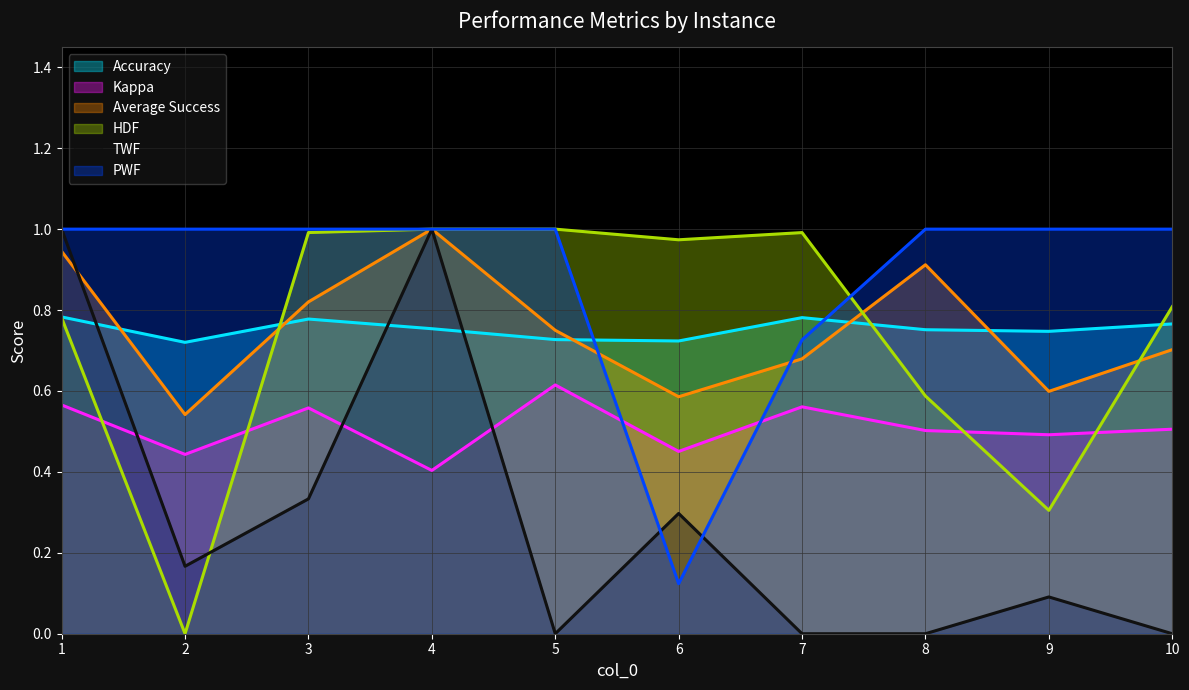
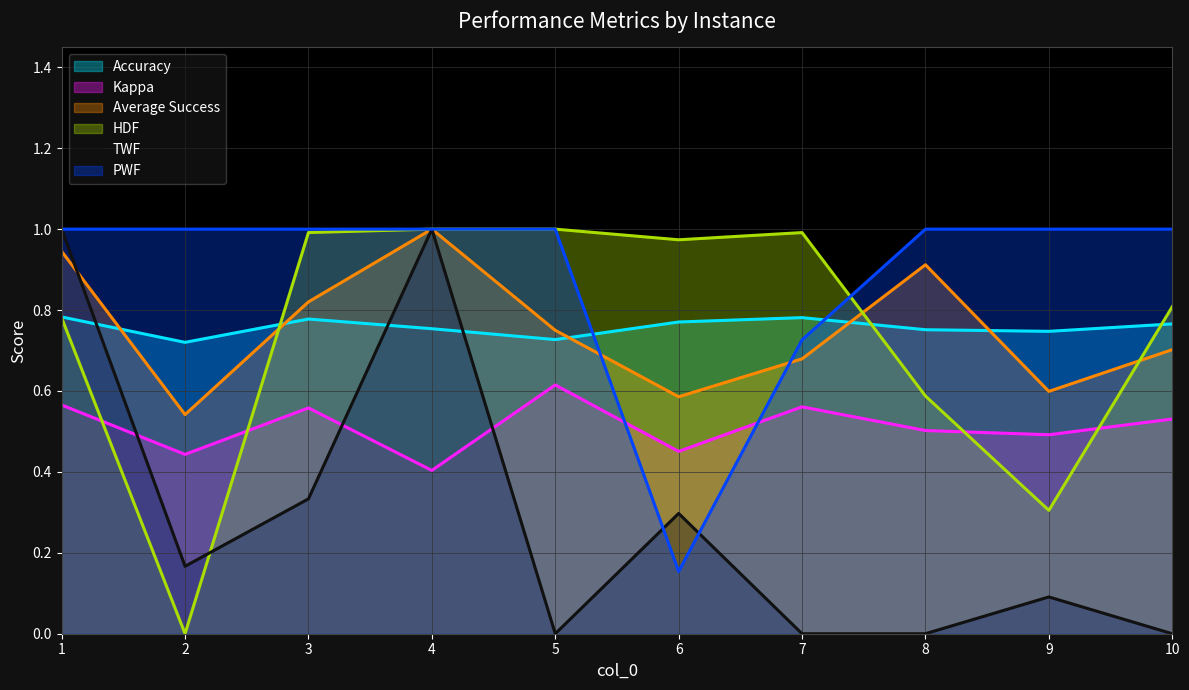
Accuracy, 6: 0.72 -> 0.77
PWF, 6: 0.12 -> 0.15
Kappa, 10: 0.51 -> 0.53
